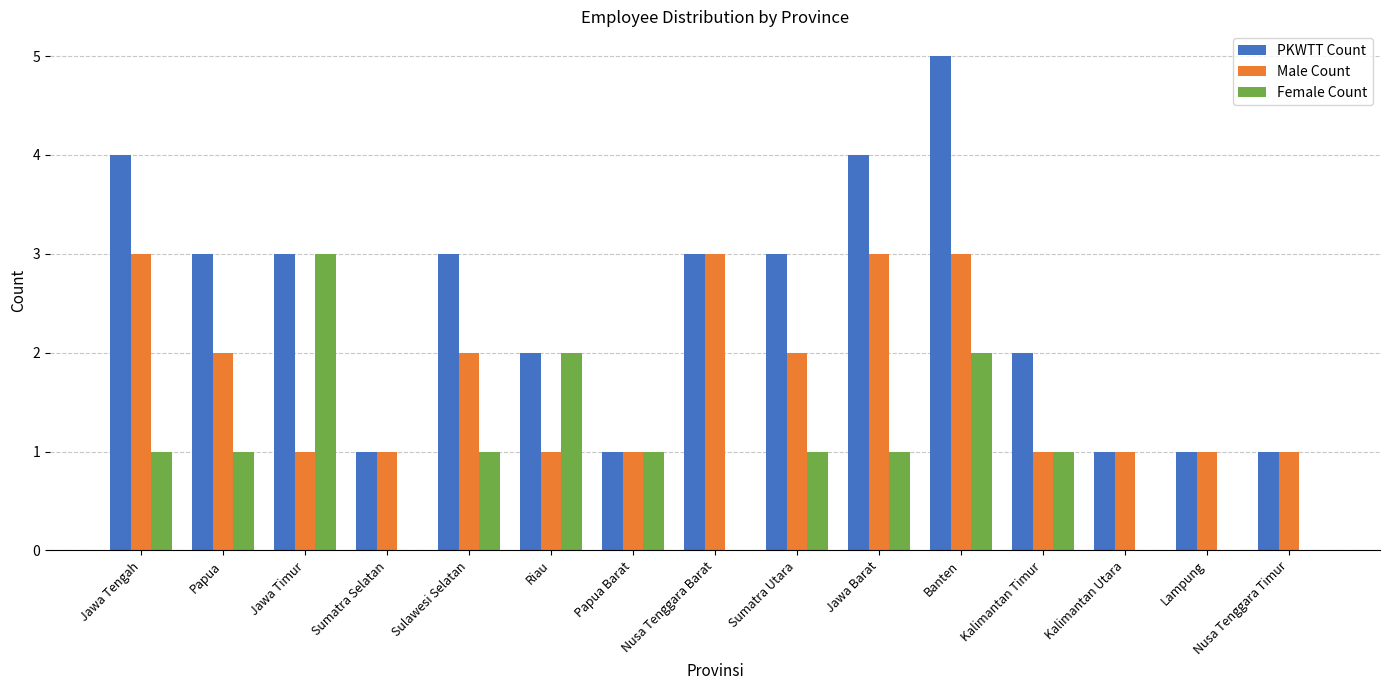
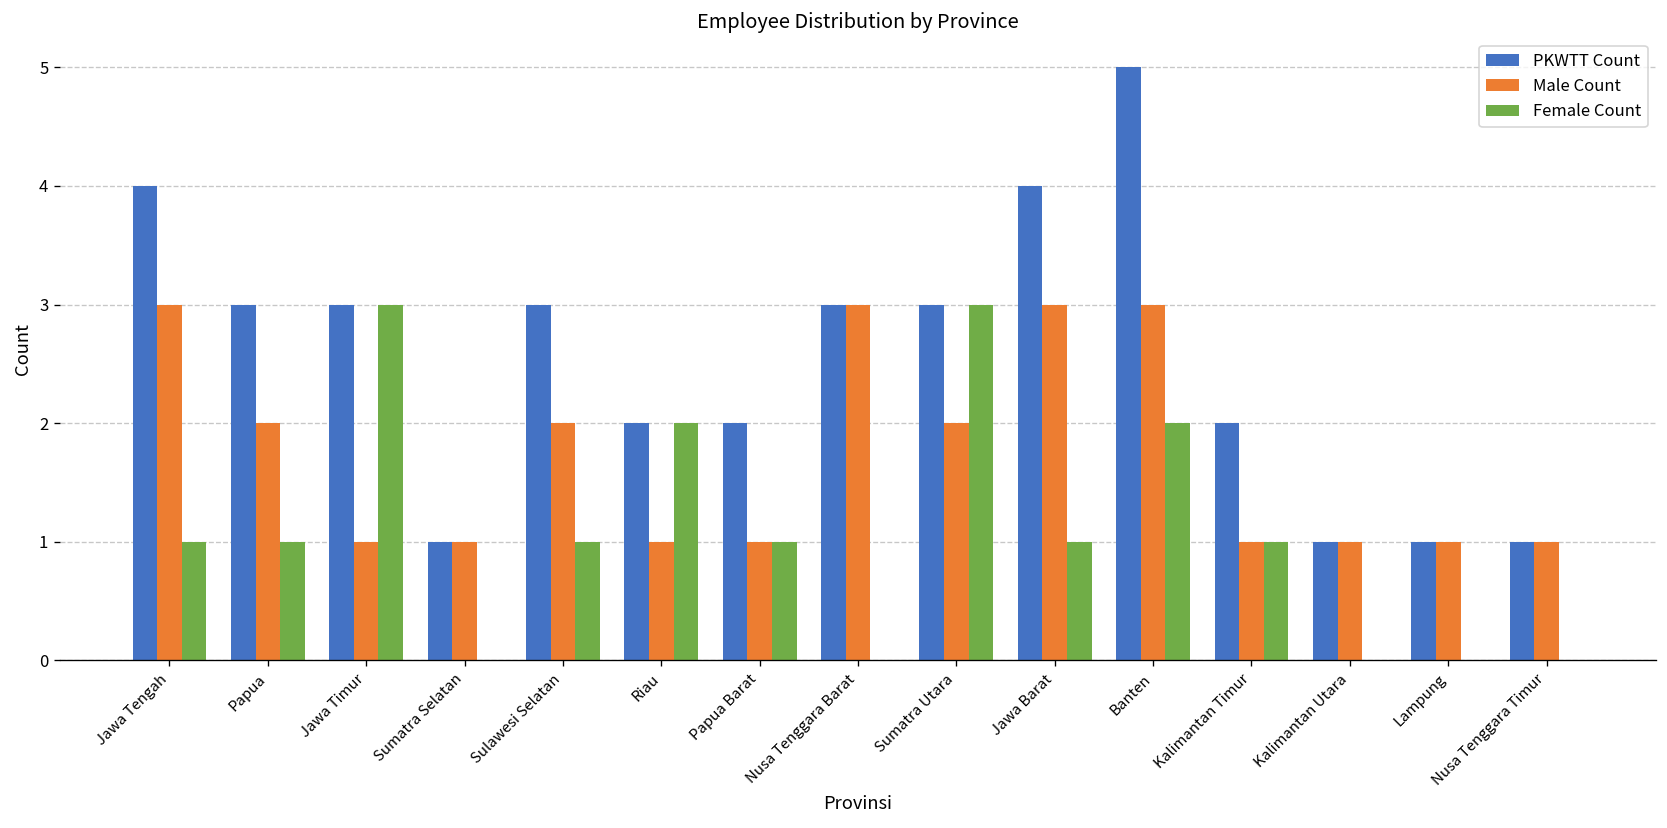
PKWTT Count, Papua Barat: 1 -> 2
Female Count, Sumatra Utara: 1 -> 3
